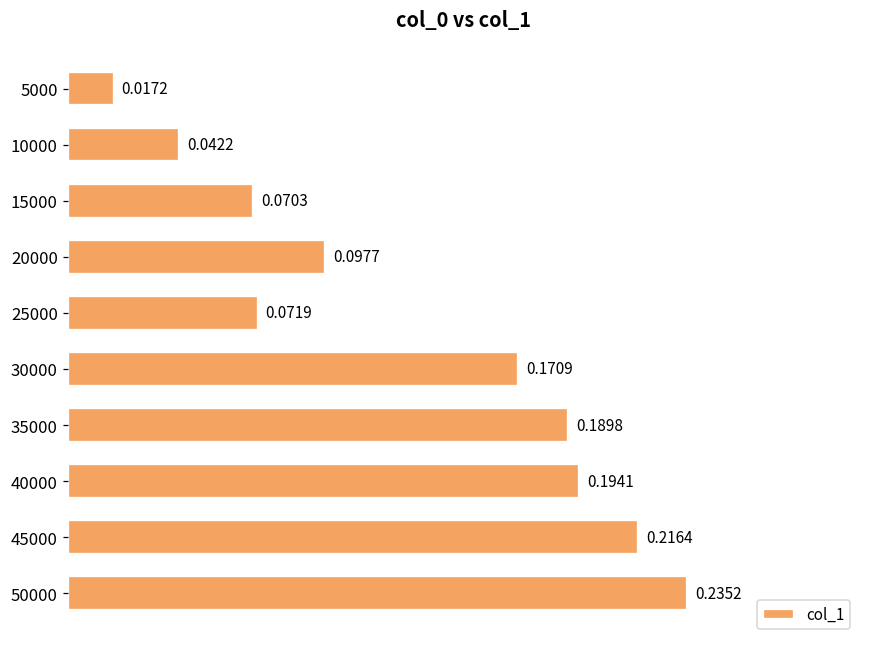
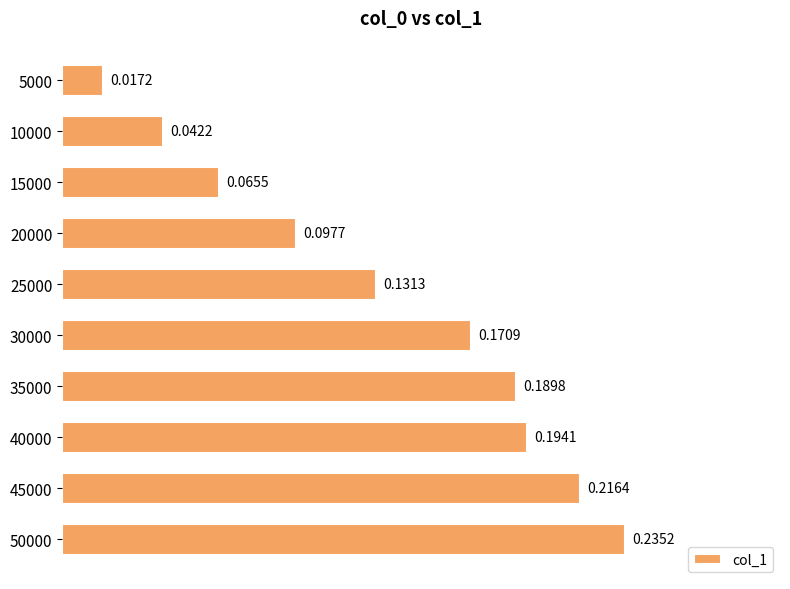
15000: 0.0703 -> 0.0655
25000: 0.0719 -> 0.1313
